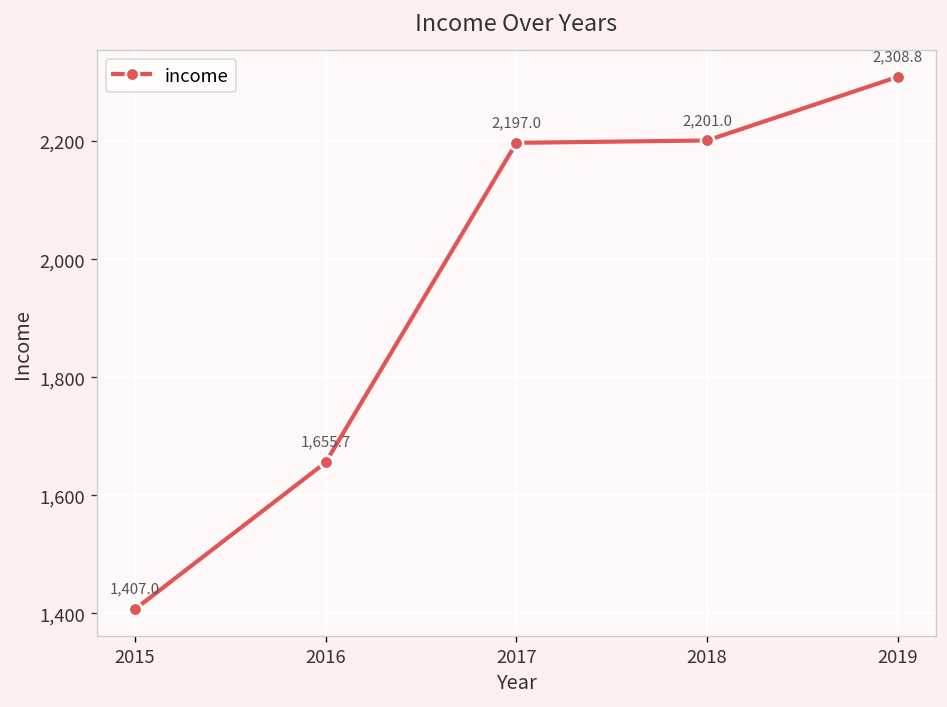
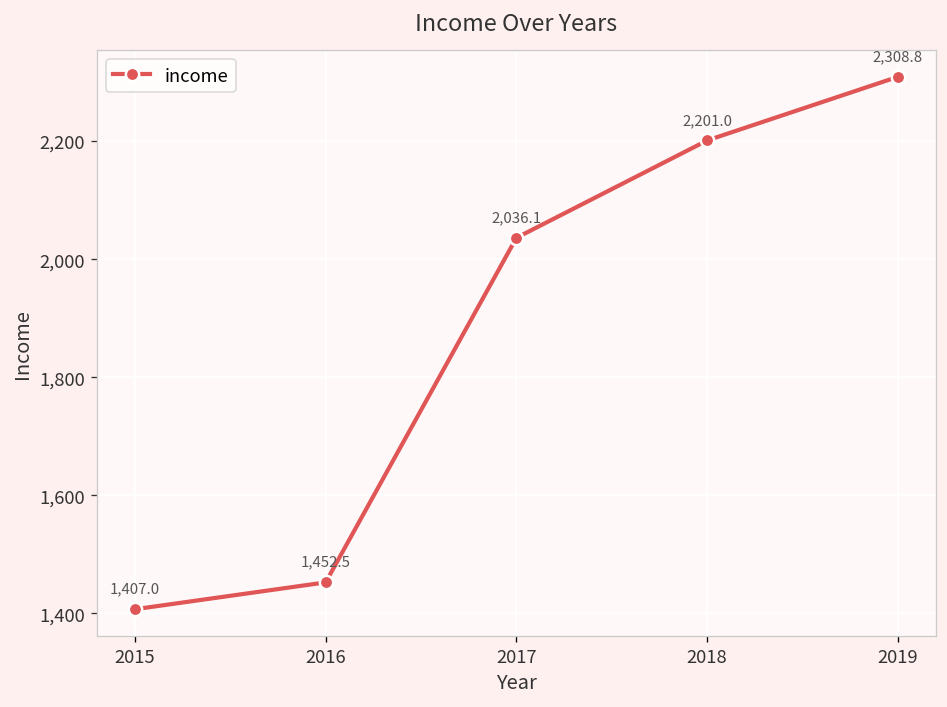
2016: 1,655.7 -> 1,452.5
2017: 2,197.0 -> 2,036.1
